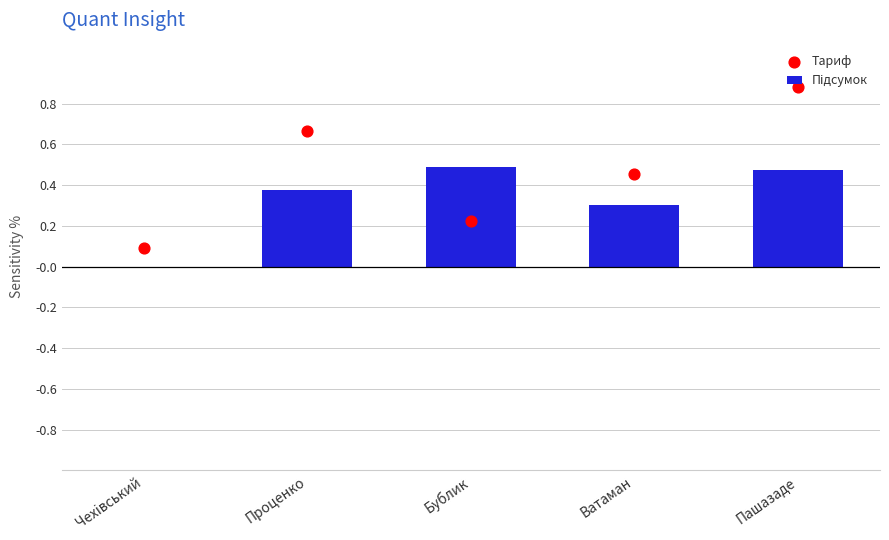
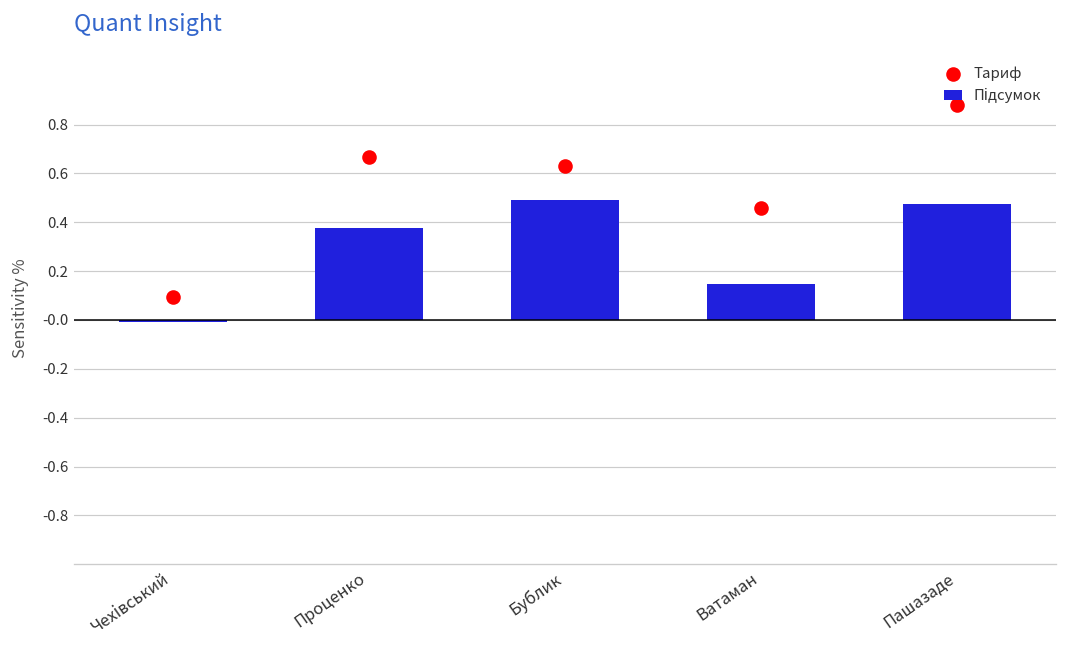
Тариф, Бублик: 0.22 -> 0.63
Підсумок, Ватаман: 0.30 -> 0.15
